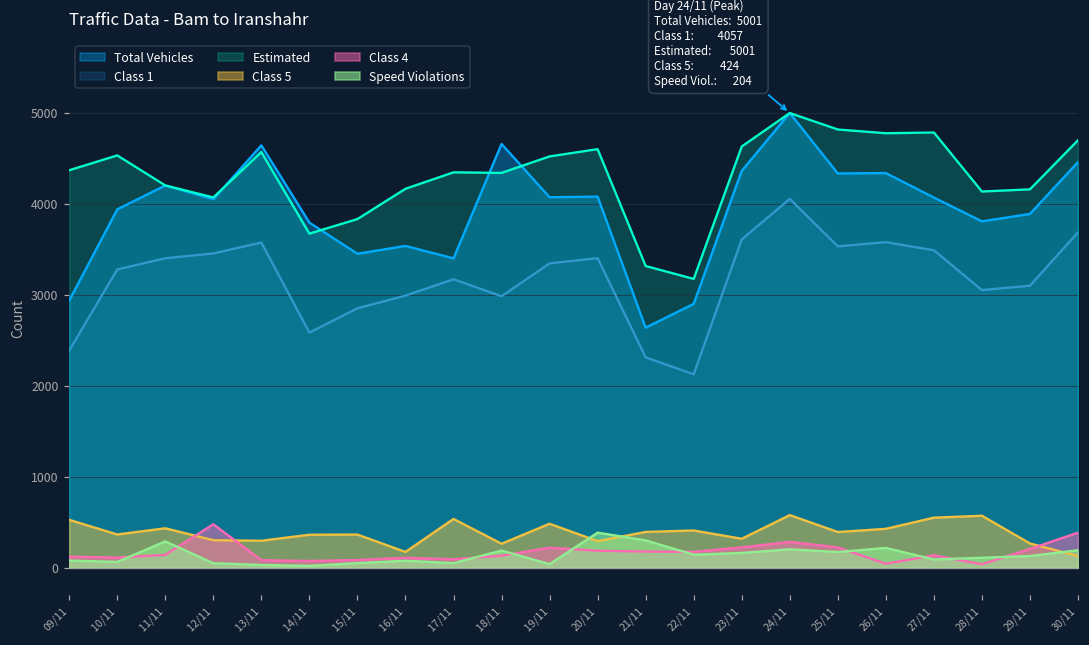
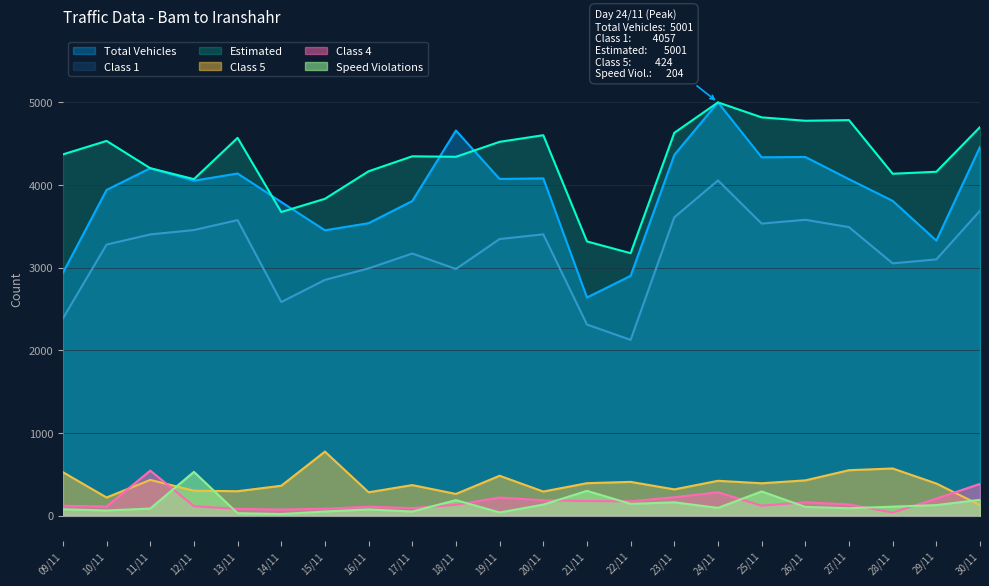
Class 5, 10/11: 400 -> 200
Class 4, 11/11: 100 -> 500
Speed Violations, 11/11: 300 -> 100
Class 4, 12/11: 500 -> 100
Speed Violations, 12/11: 100 -> 500
Total Vehicles, 13/11: 4600 -> 4100
Class 5, 15/11: 400 -> 800
Class 5, 16/11: 200 -> 300
Total Vehicles, 17/11: 3400 -> 3800
Class 5, 17/11: 500 -> 400
Speed Violations, 20/11: 400 -> 100
Class 5, 24/11: 600 -> 400
Speed Violations, 24/11: 200 -> 100
Class 4, 25/11: 200 -> 100
Speed Violations, 25/11: 200 -> 300
Class 4, 26/11: 0 -> 200
Speed Violations, 26/11: 200 -> 100
Total Vehicles, 29/11: 3900 -> 3300
Class 5, 29/11: 300 -> 400
